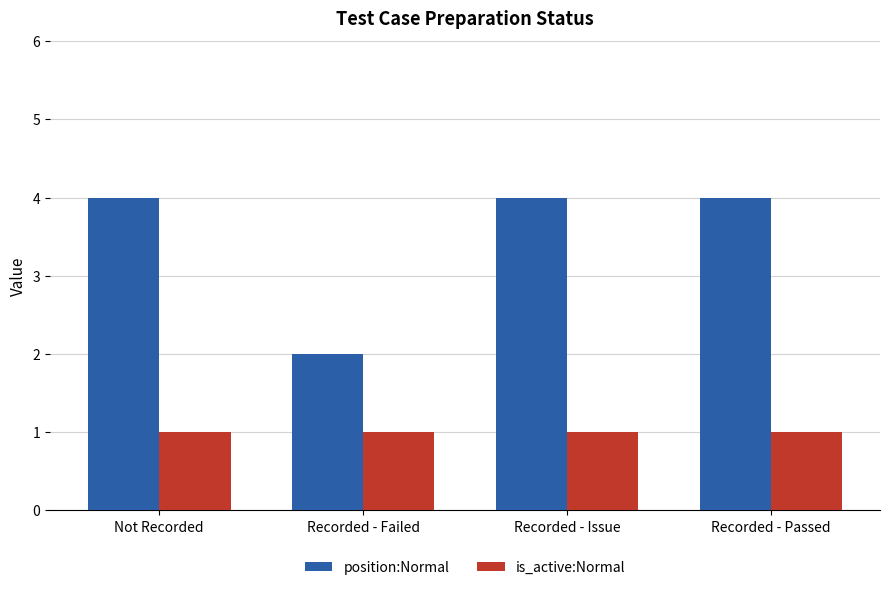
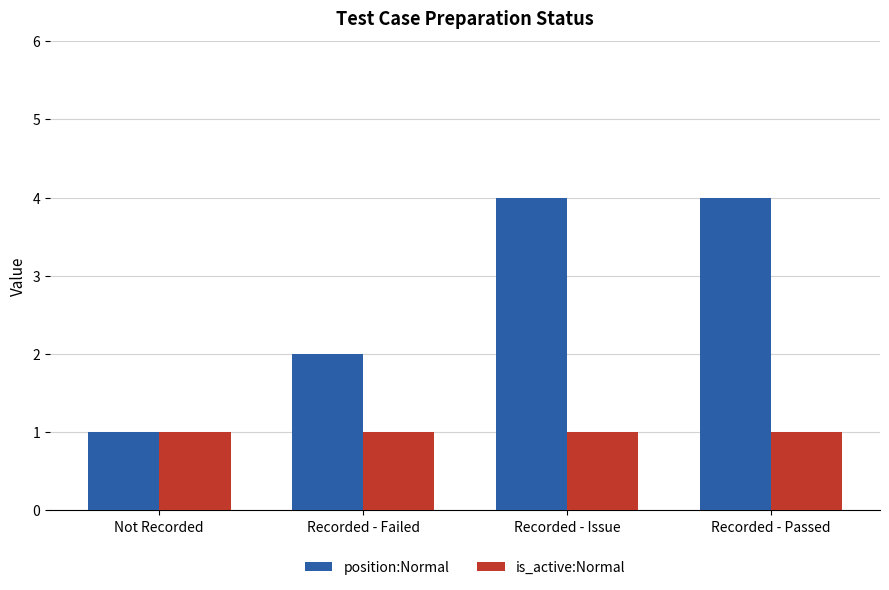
position:Normal, Not Recorded: 4 -> 1
